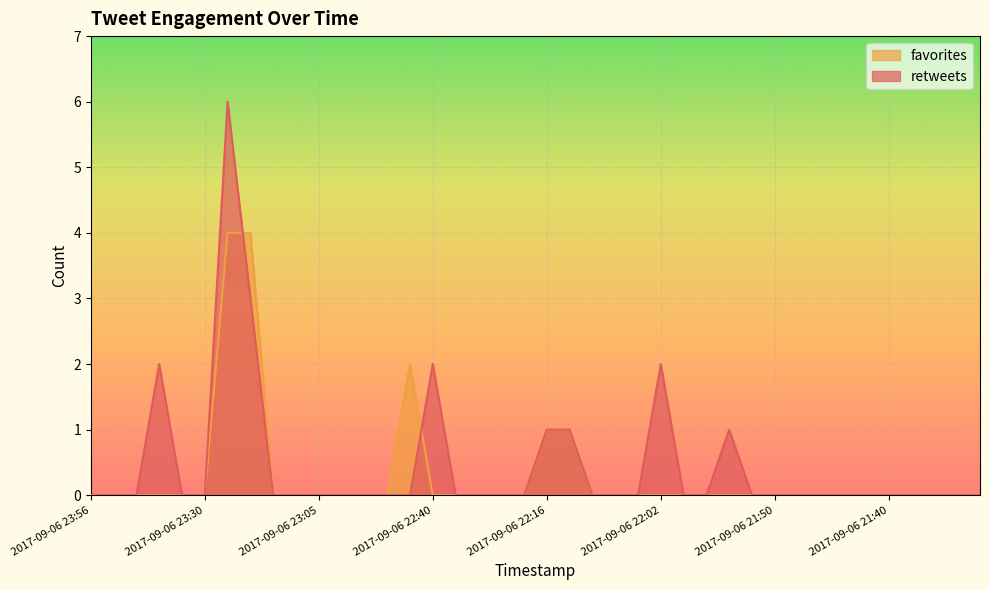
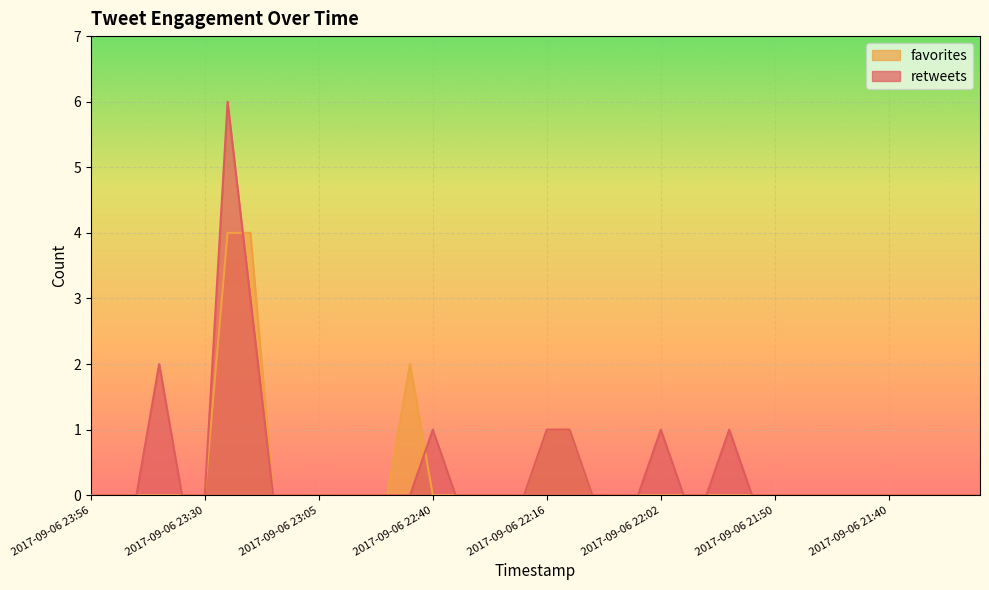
retweets, 2017-09-06 22:40: 2 -> 1
retweets, 2017-09-06 22:02: 2 -> 1
